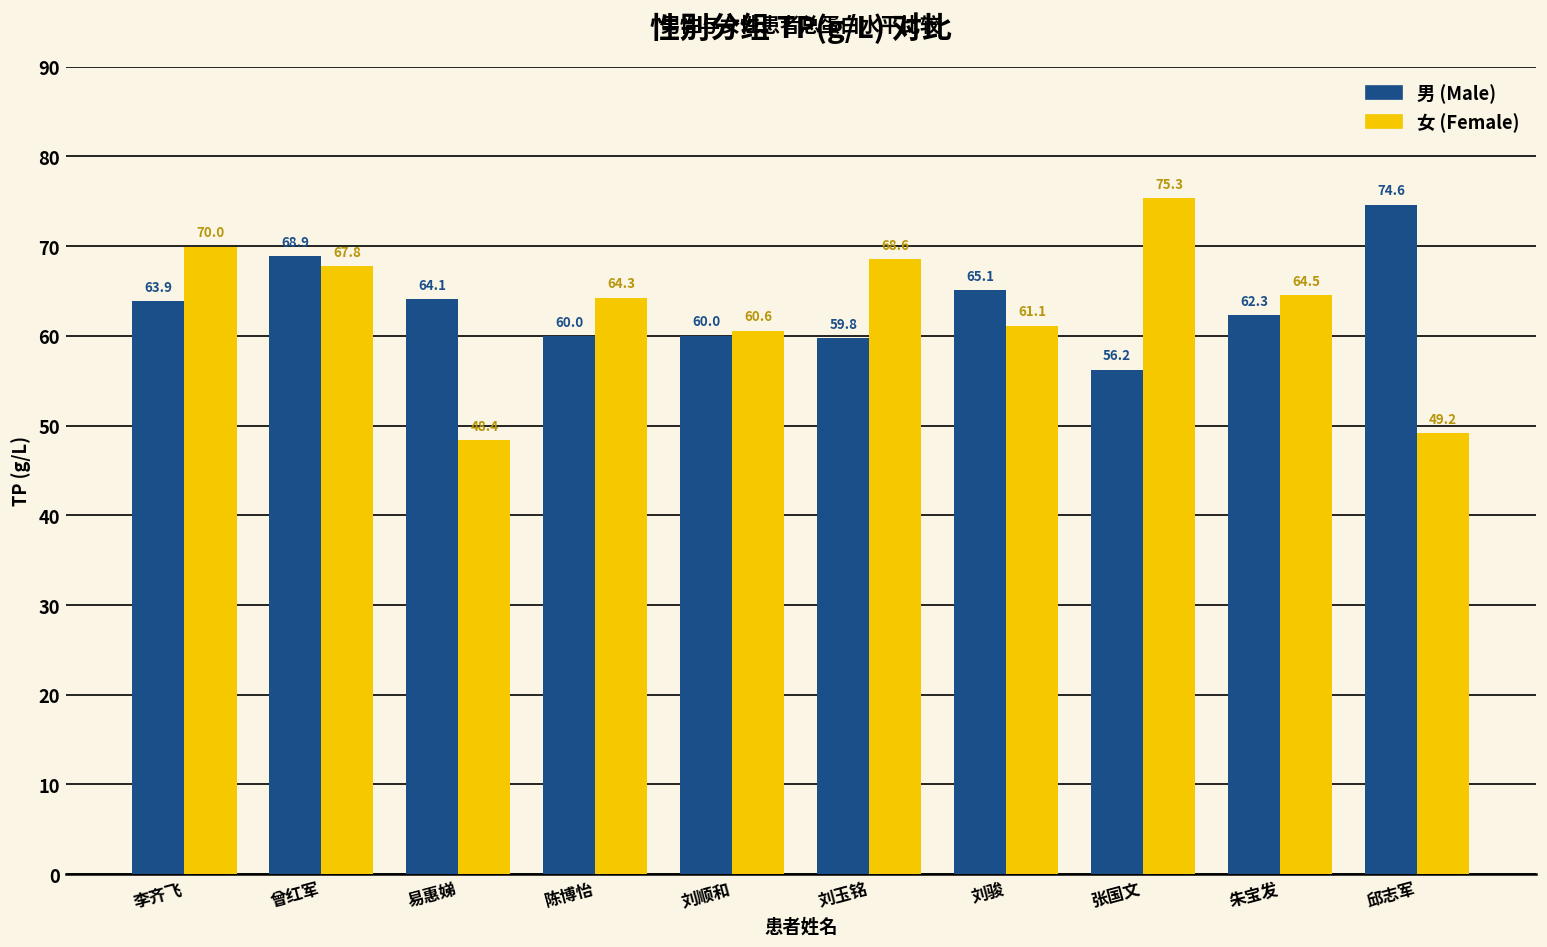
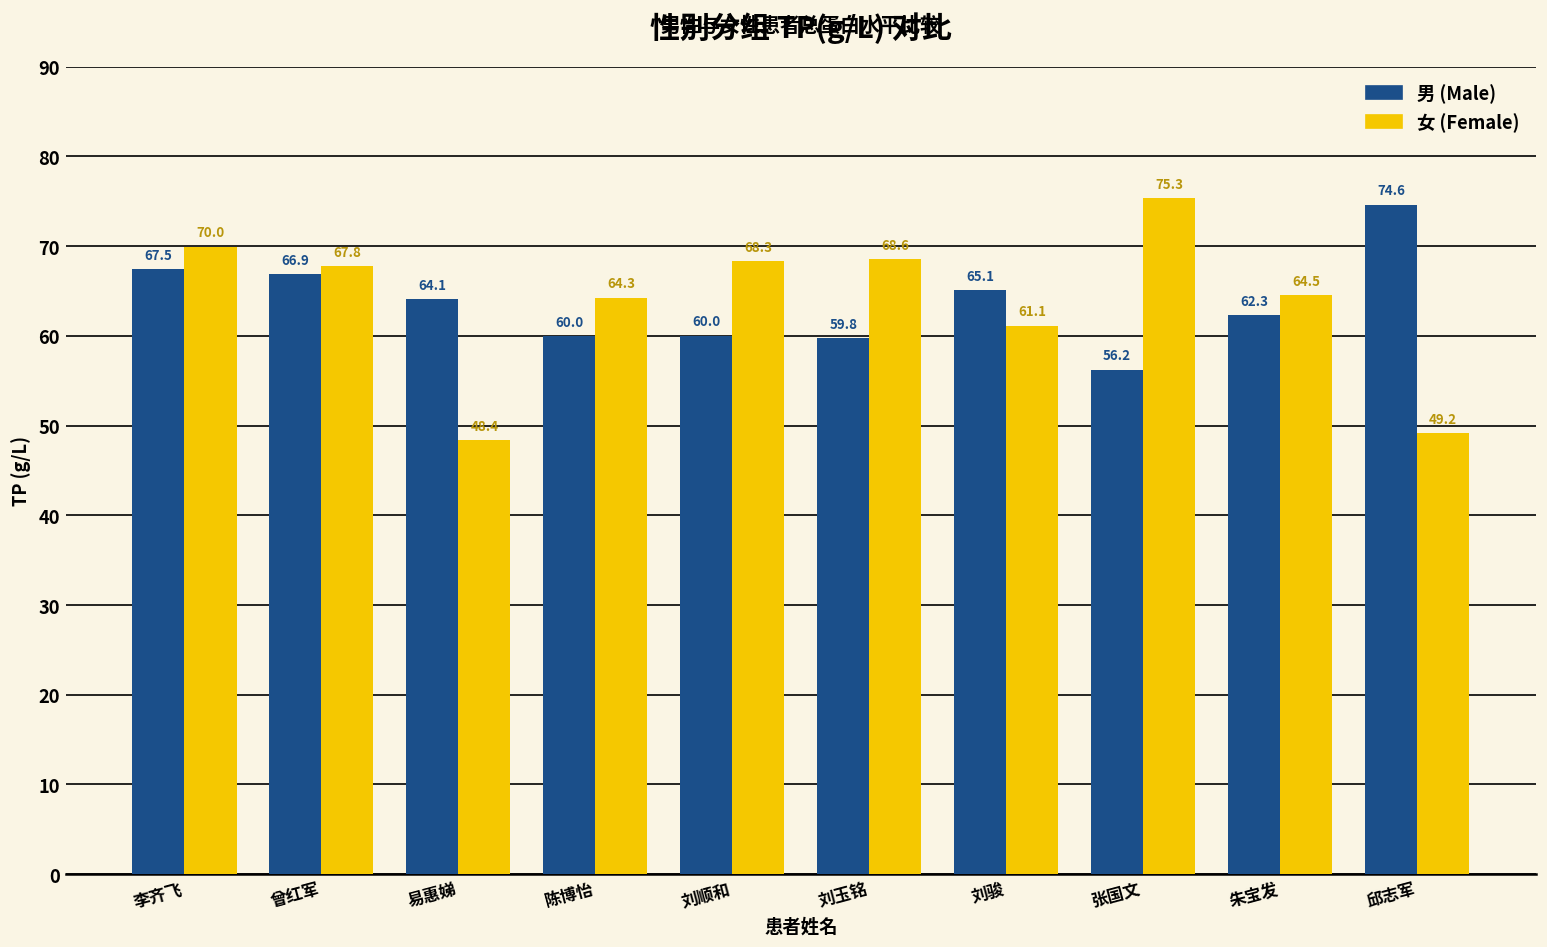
男 (Male), 李齐飞: 63.9 -> 67.5
男 (Male), 曾红军: 68.9 -> 66.9
女 (Female), 刘顺和: 60.6 -> 68.3
